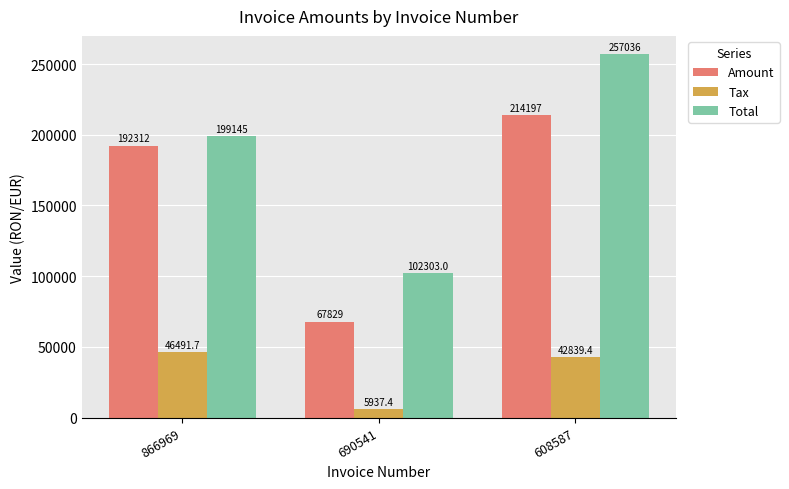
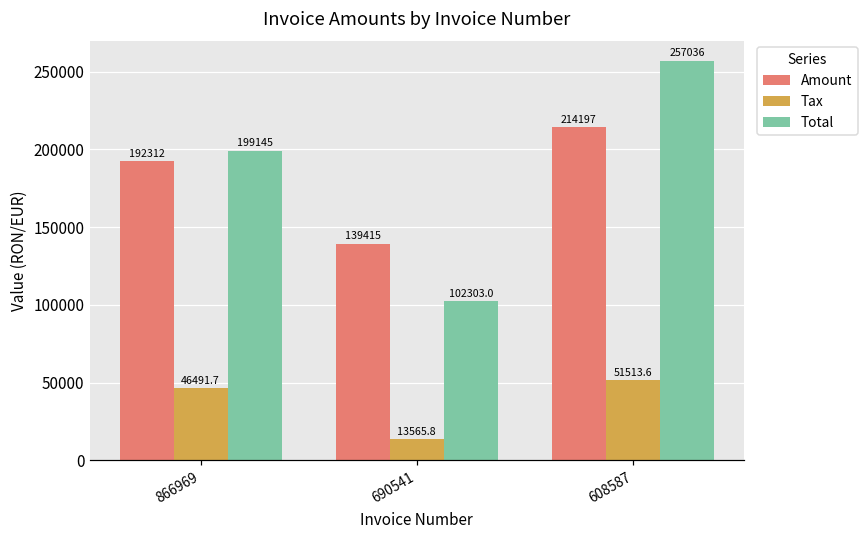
Amount, 690541: 67829 -> 139415
Tax, 690541: 5937.4 -> 13565.8
Tax, 608587: 42839.4 -> 51513.6
